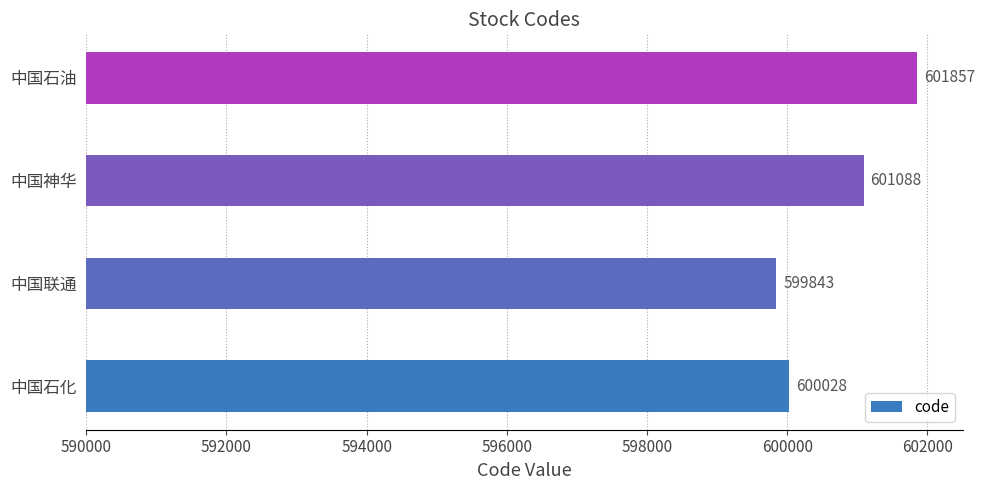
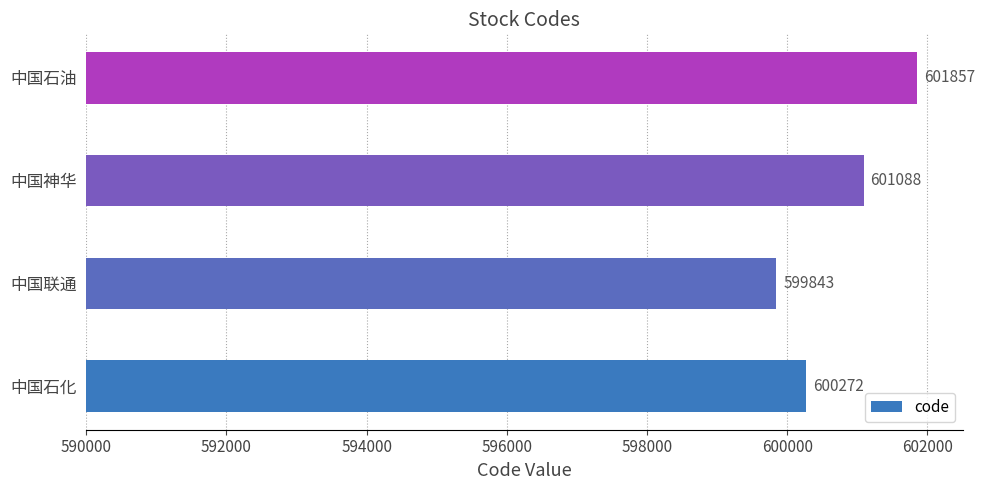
中国石化: 600028 -> 600272
